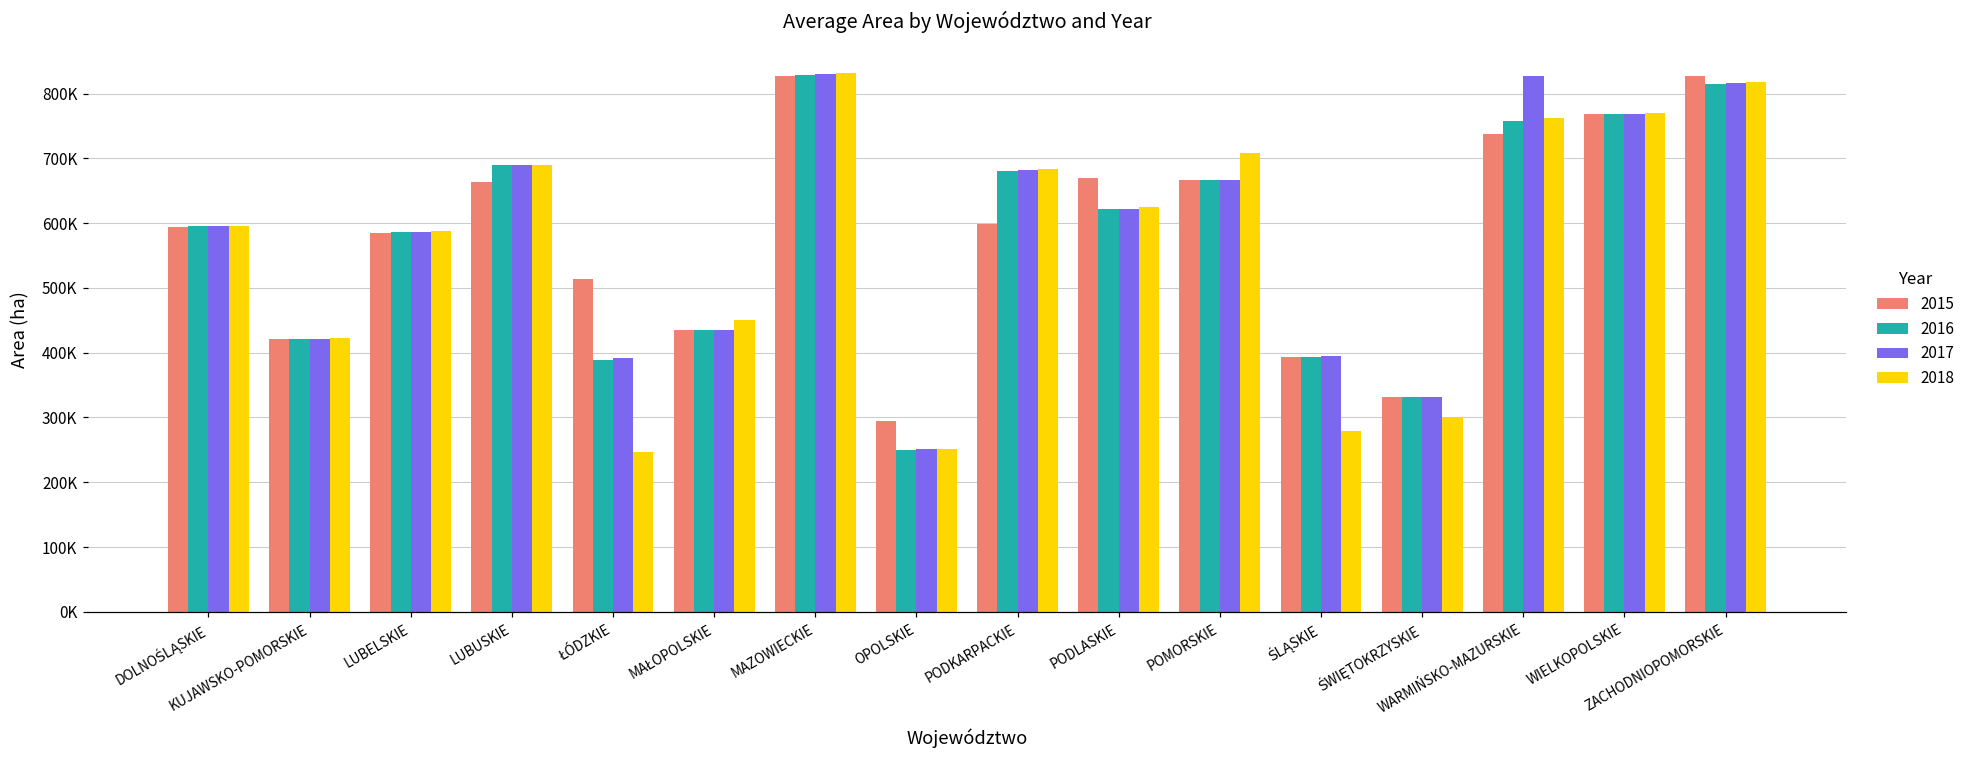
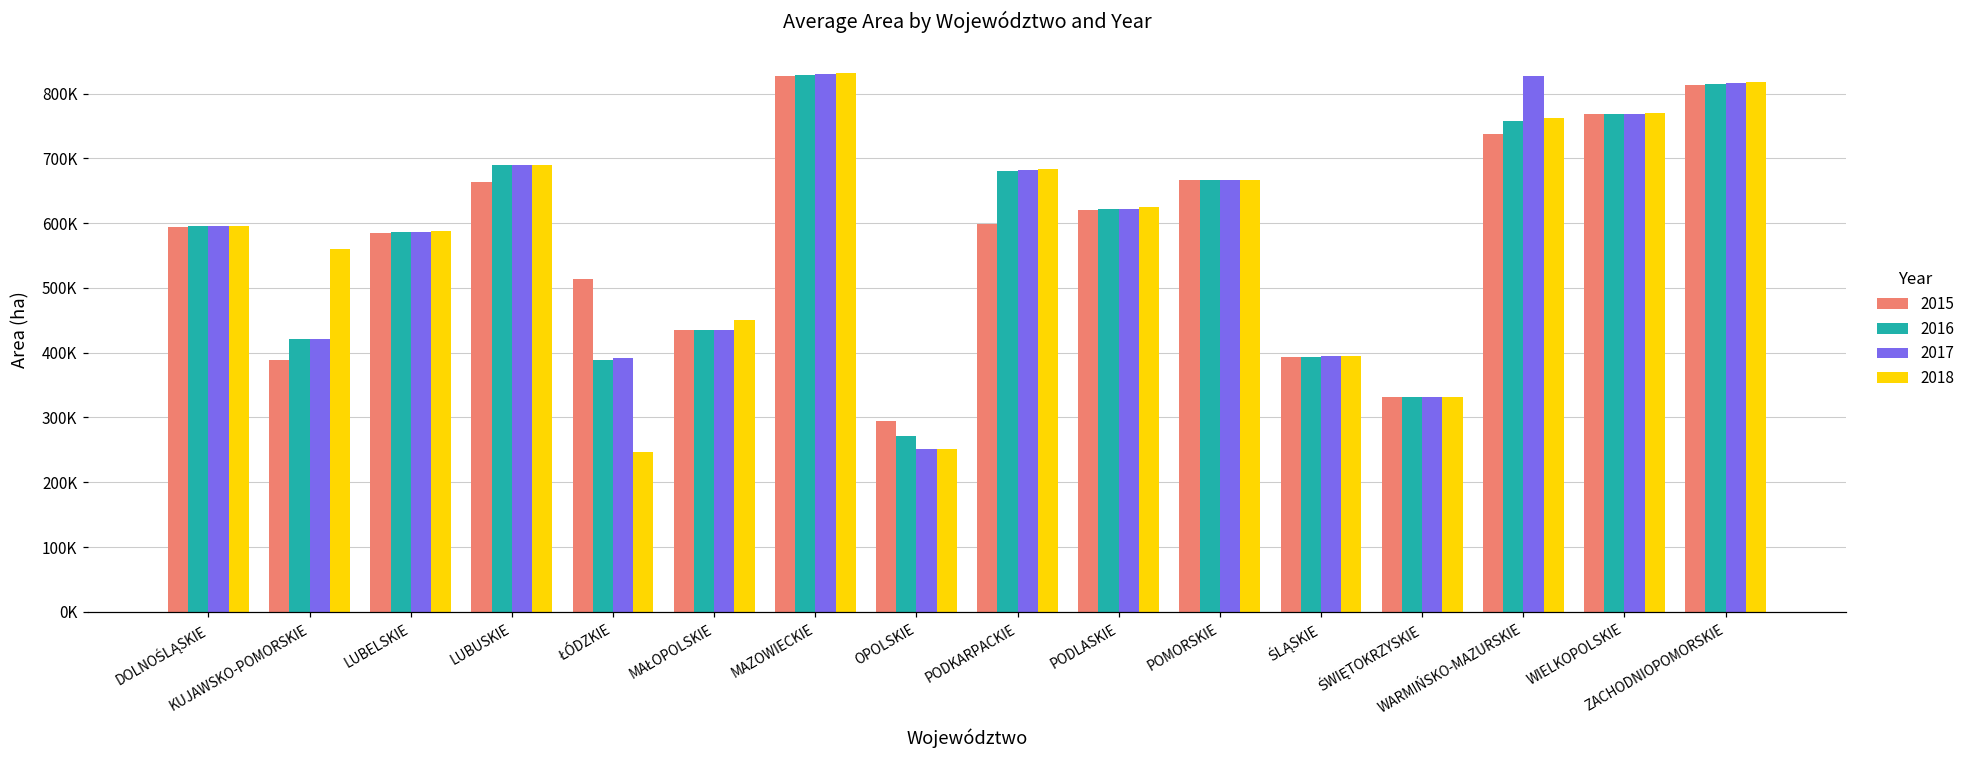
2015, KUJAWSKO-POMORSKIE: 420000 -> 390000
2018, KUJAWSKO-POMORSKIE: 420000 -> 560000
2016, OPOLSKIE: 250000 -> 270000
2015, PODLASKIE: 670000 -> 620000
2018, POMORSKIE: 710000 -> 670000
2018, ŚLĄSKIE: 280000 -> 390000
2018, ŚWIĘTOKRZYSKIE: 300000 -> 330000
2015, ZACHODNIOPOMORSKIE: 830000 -> 810000
